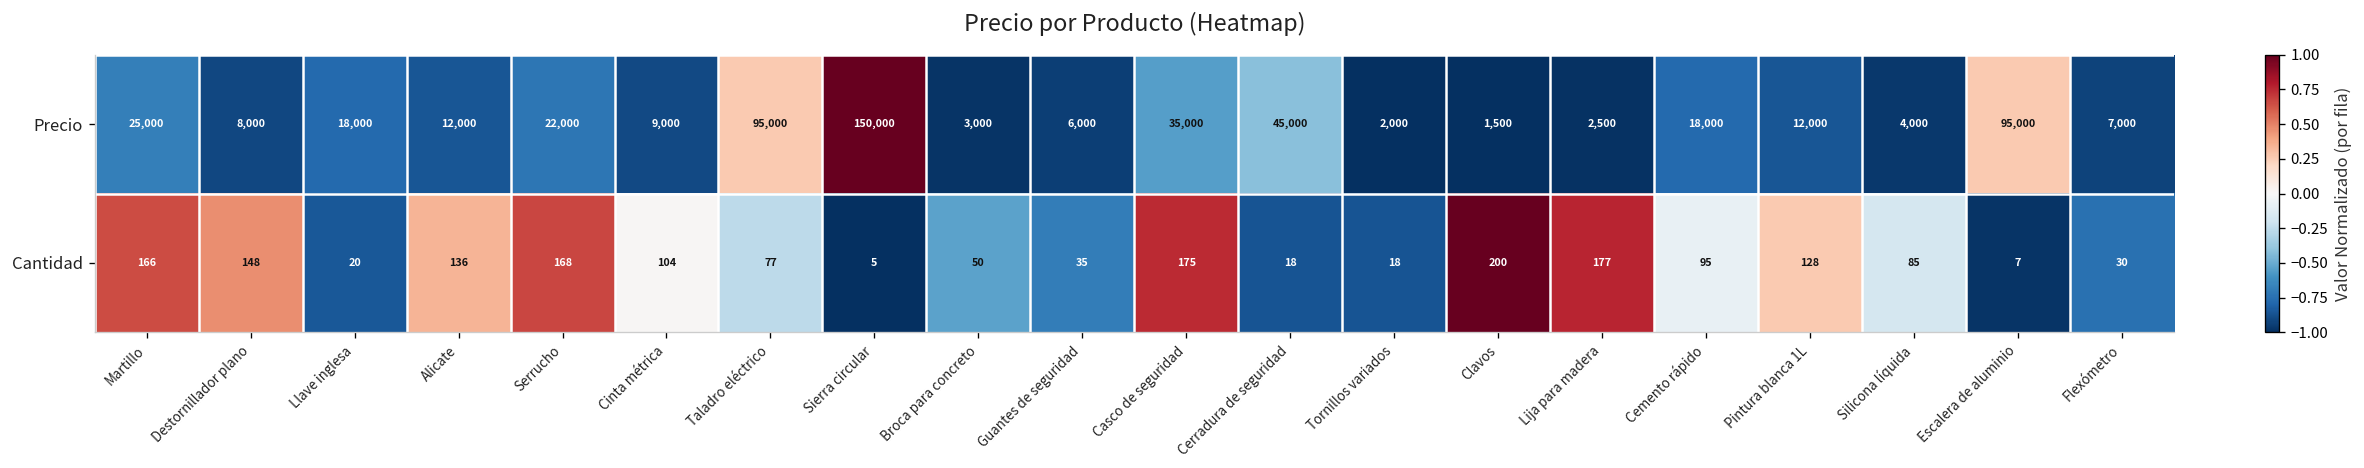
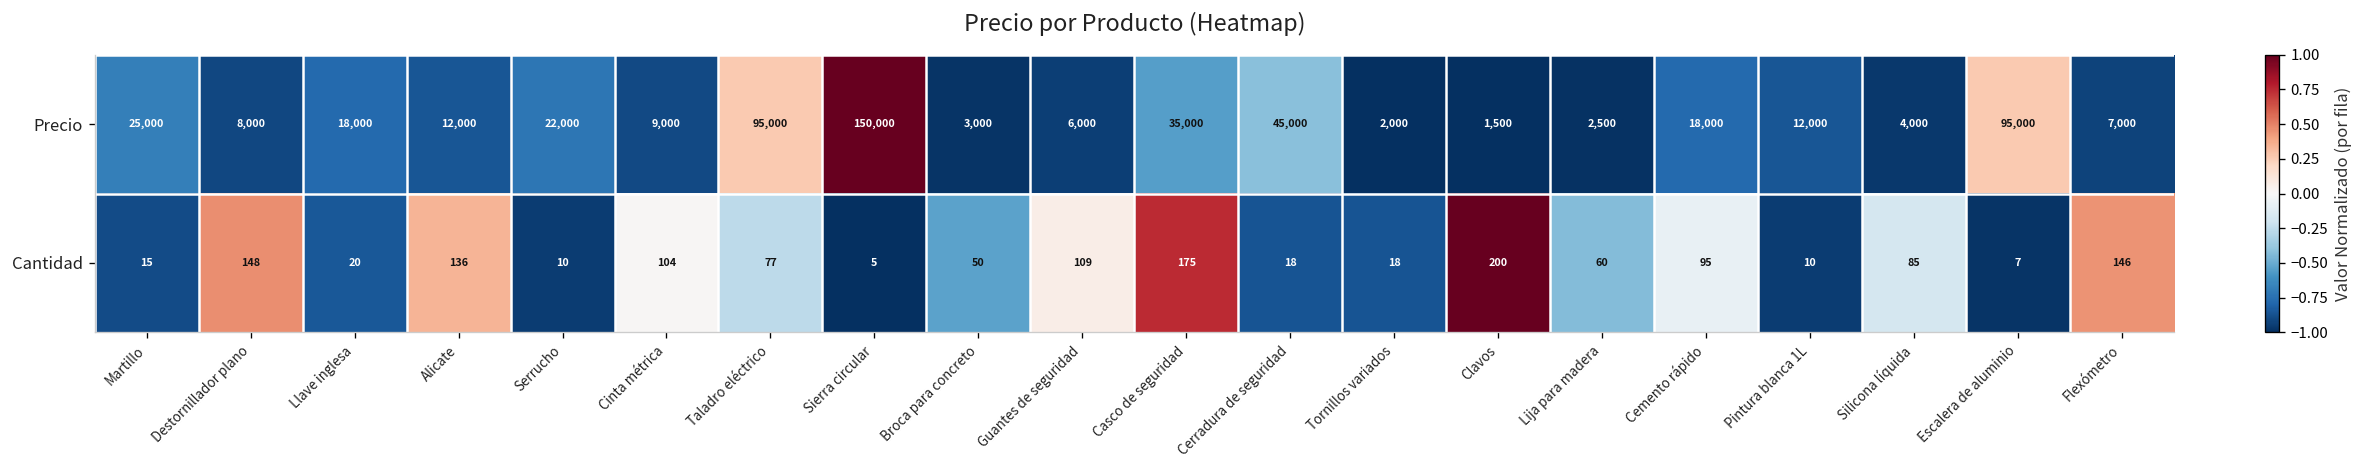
Cantidad, Martillo: 166 -> 15
Cantidad, Serrucho: 168 -> 10
Cantidad, Guantes de seguridad: 35 -> 109
Cantidad, Lija para madera: 177 -> 60
Cantidad, Pintura blanca 1L: 128 -> 10
Cantidad, Flexómetro: 30 -> 146
